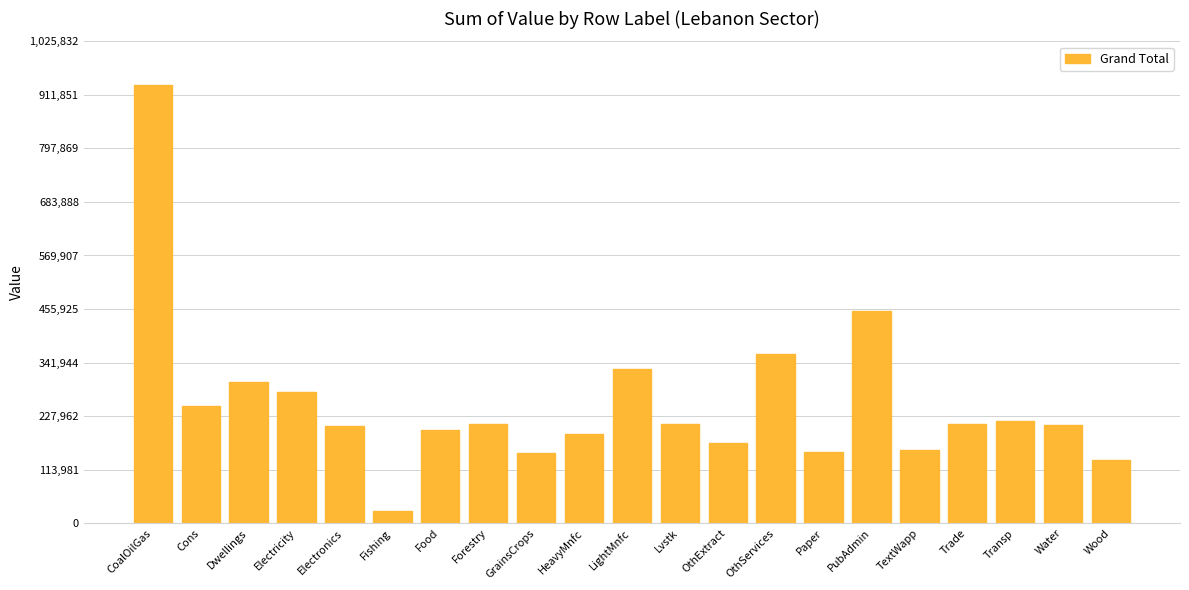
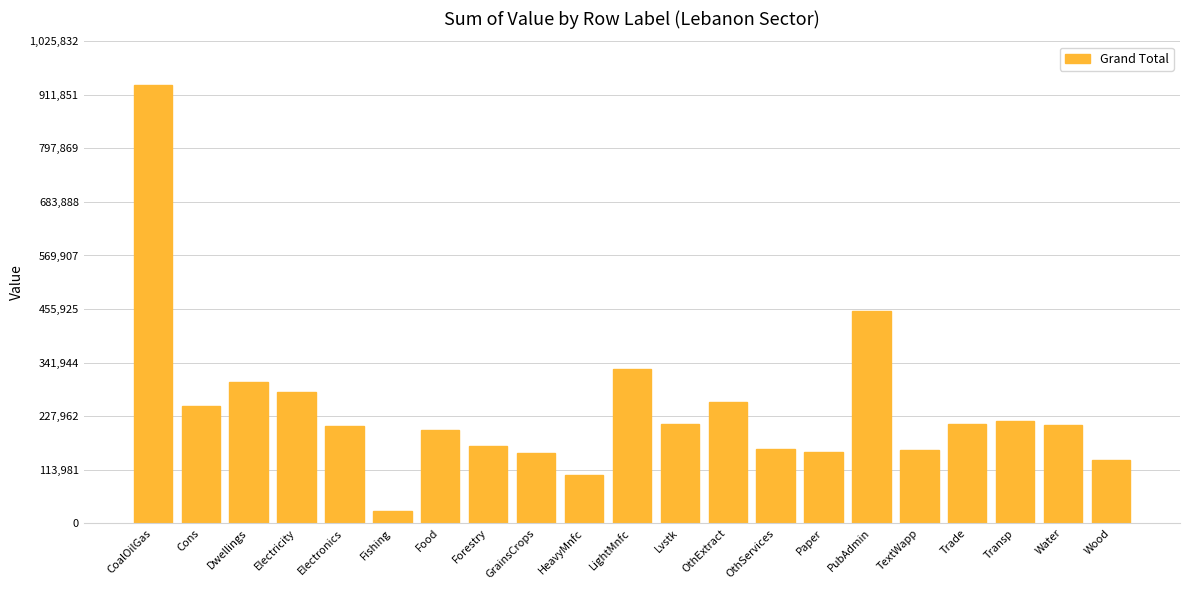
Forestry: 210,000 -> 160,000
HeavyMnfc: 190,000 -> 100,000
OthExtract: 170,000 -> 260,000
OthServices: 360,000 -> 160,000
